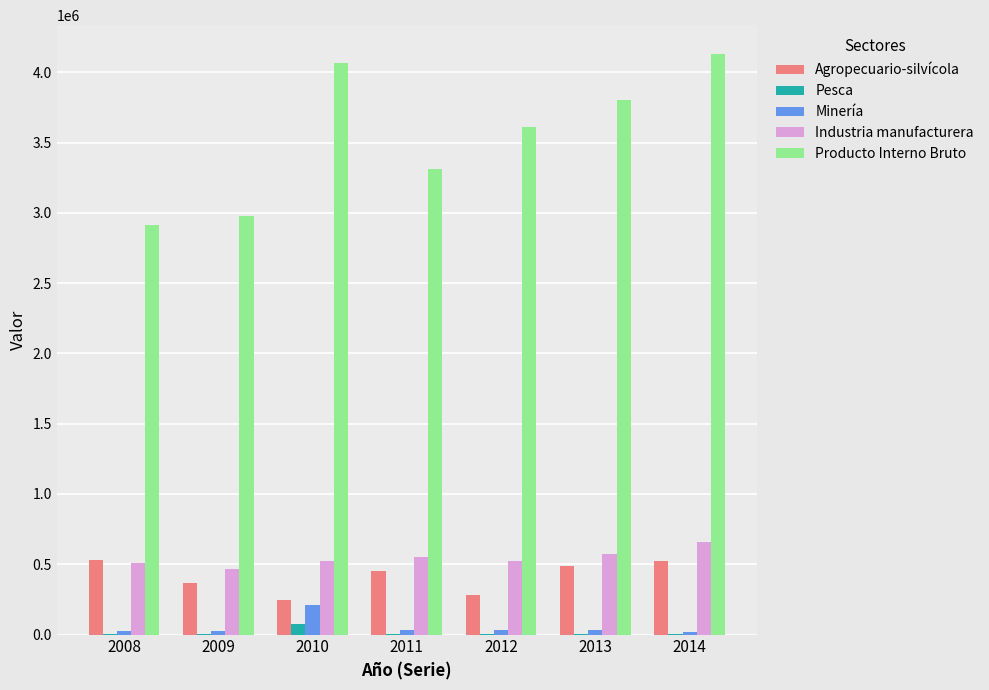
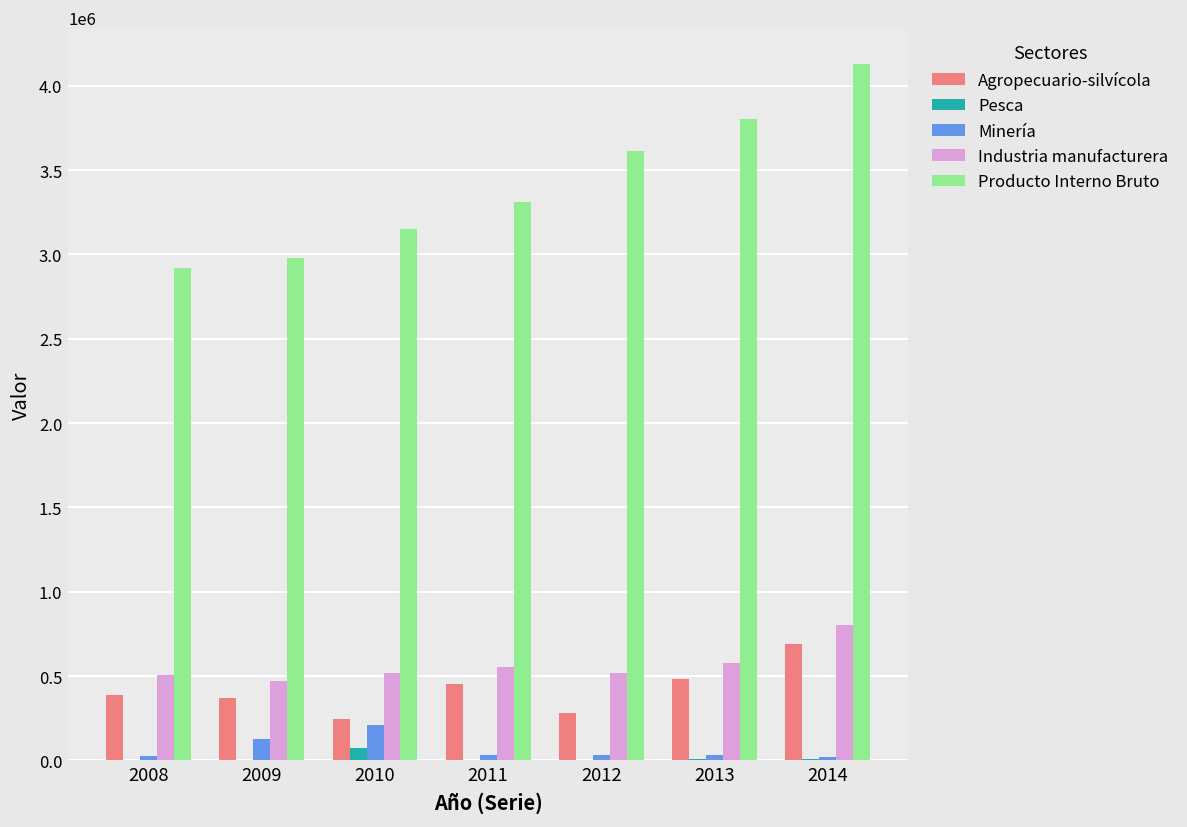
Agropecuario-silvícola, 2008: 530000 -> 390000
Minería, 2009: 20000 -> 120000
Producto Interno Bruto, 2010: 4070000 -> 3150000
Agropecuario-silvícola, 2014: 530000 -> 690000
Industria manufacturera, 2014: 660000 -> 800000
